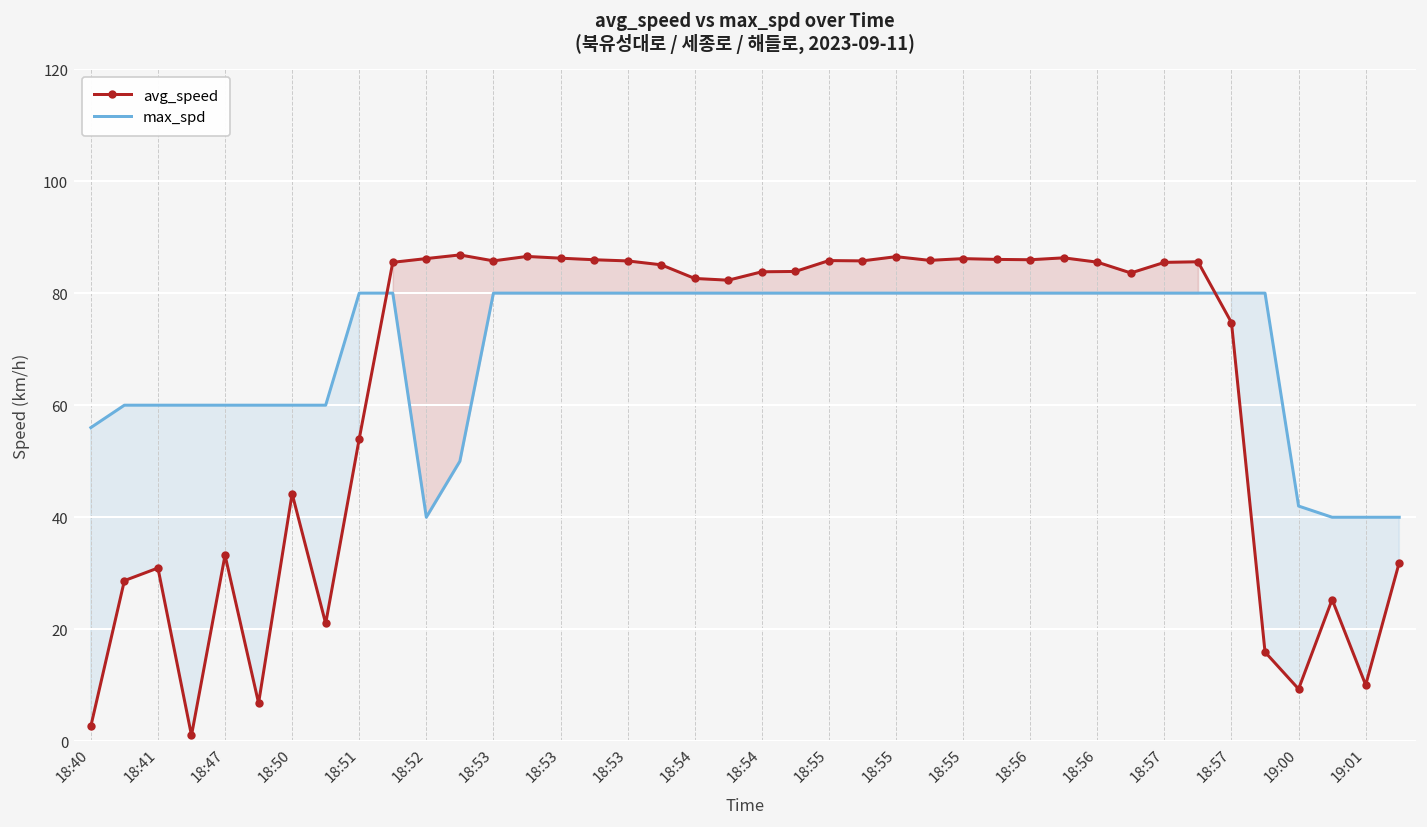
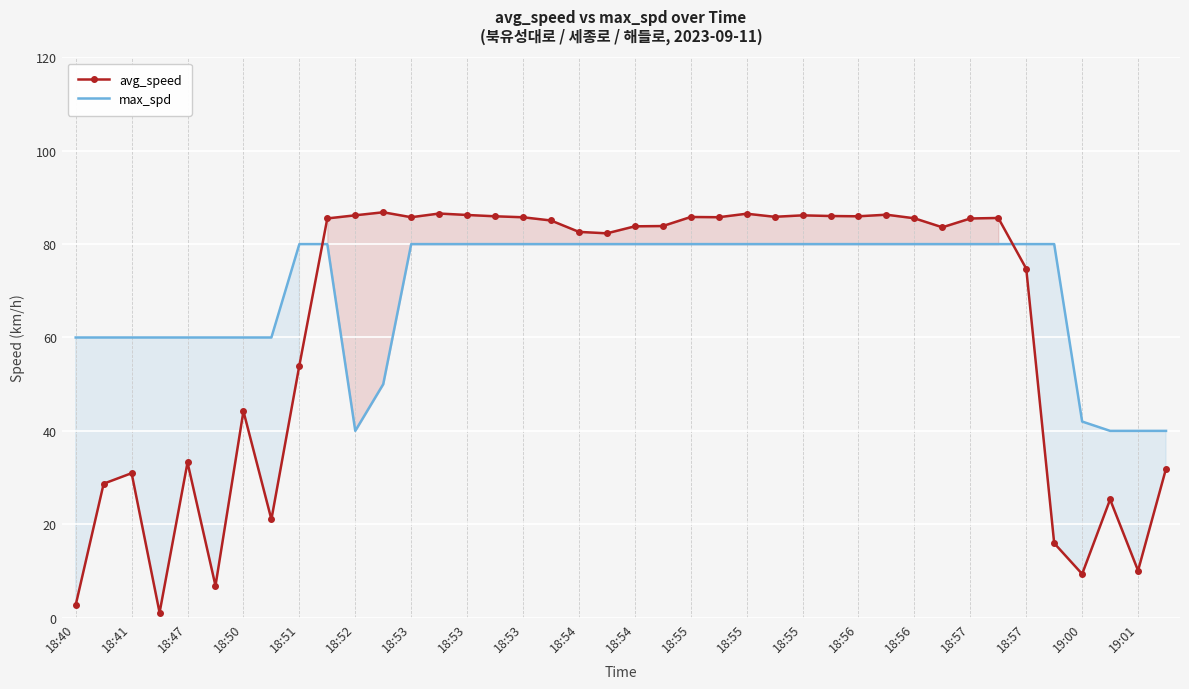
max_spd, 18:40: 56 -> 60
